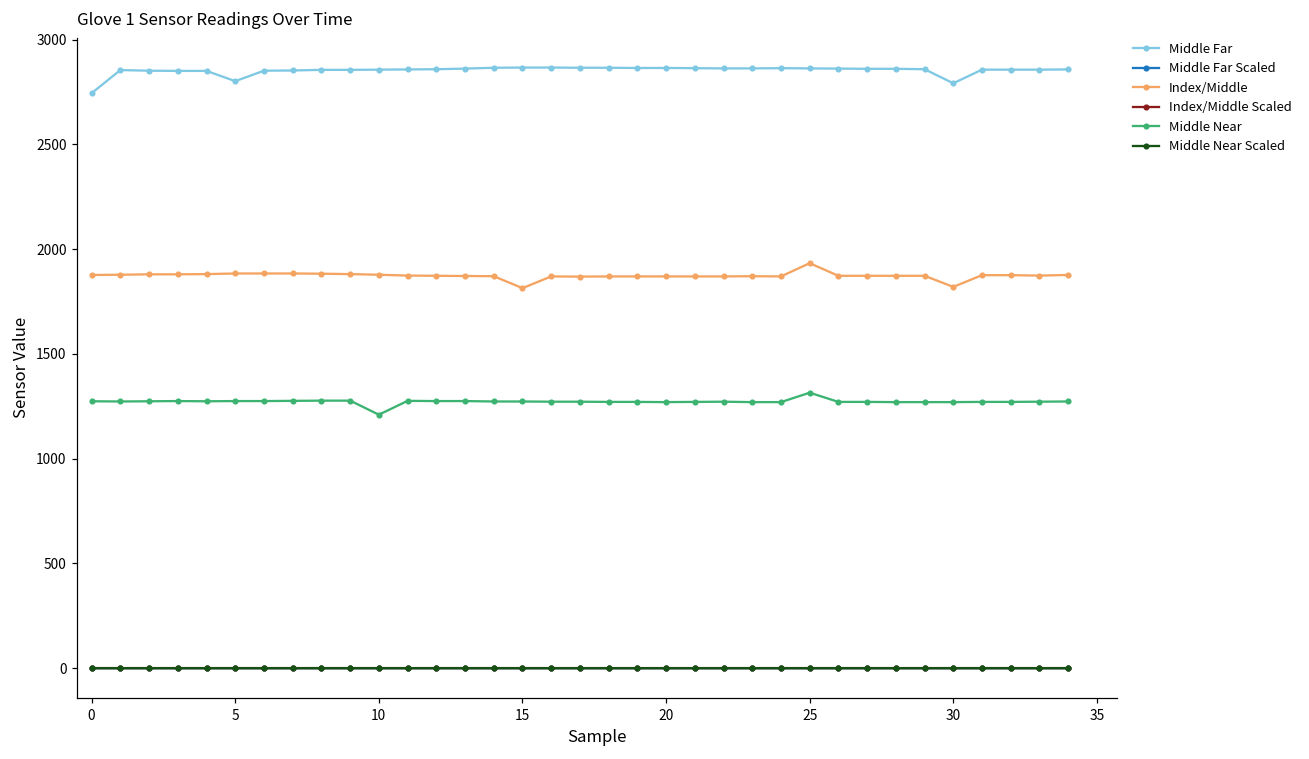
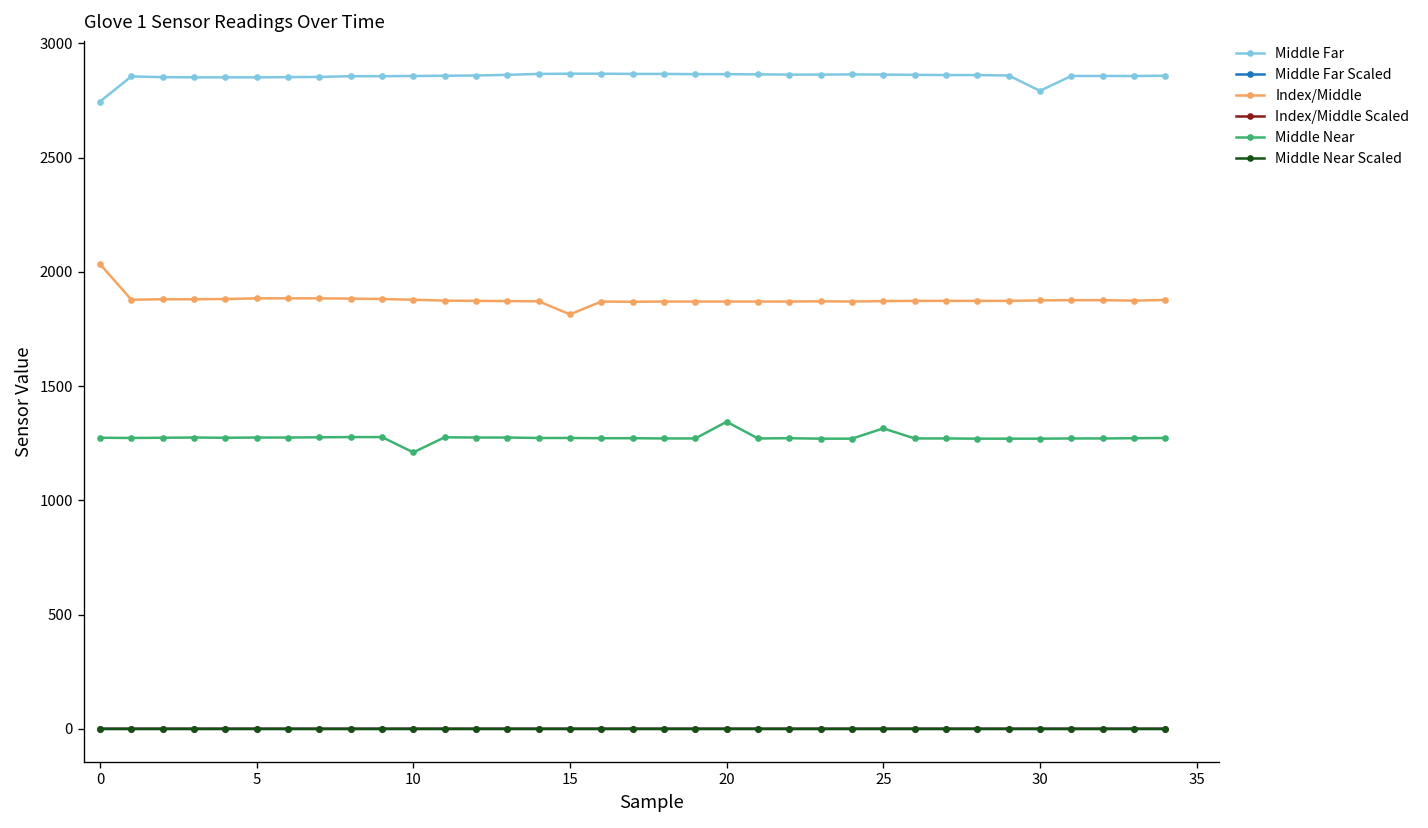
Index/Middle, 0: 1880 -> 2030
Middle Far, 5: 2800 -> 2850
Middle Near, 20: 1270 -> 1340
Index/Middle, 25: 1930 -> 1870
Index/Middle, 30: 1820 -> 1880
